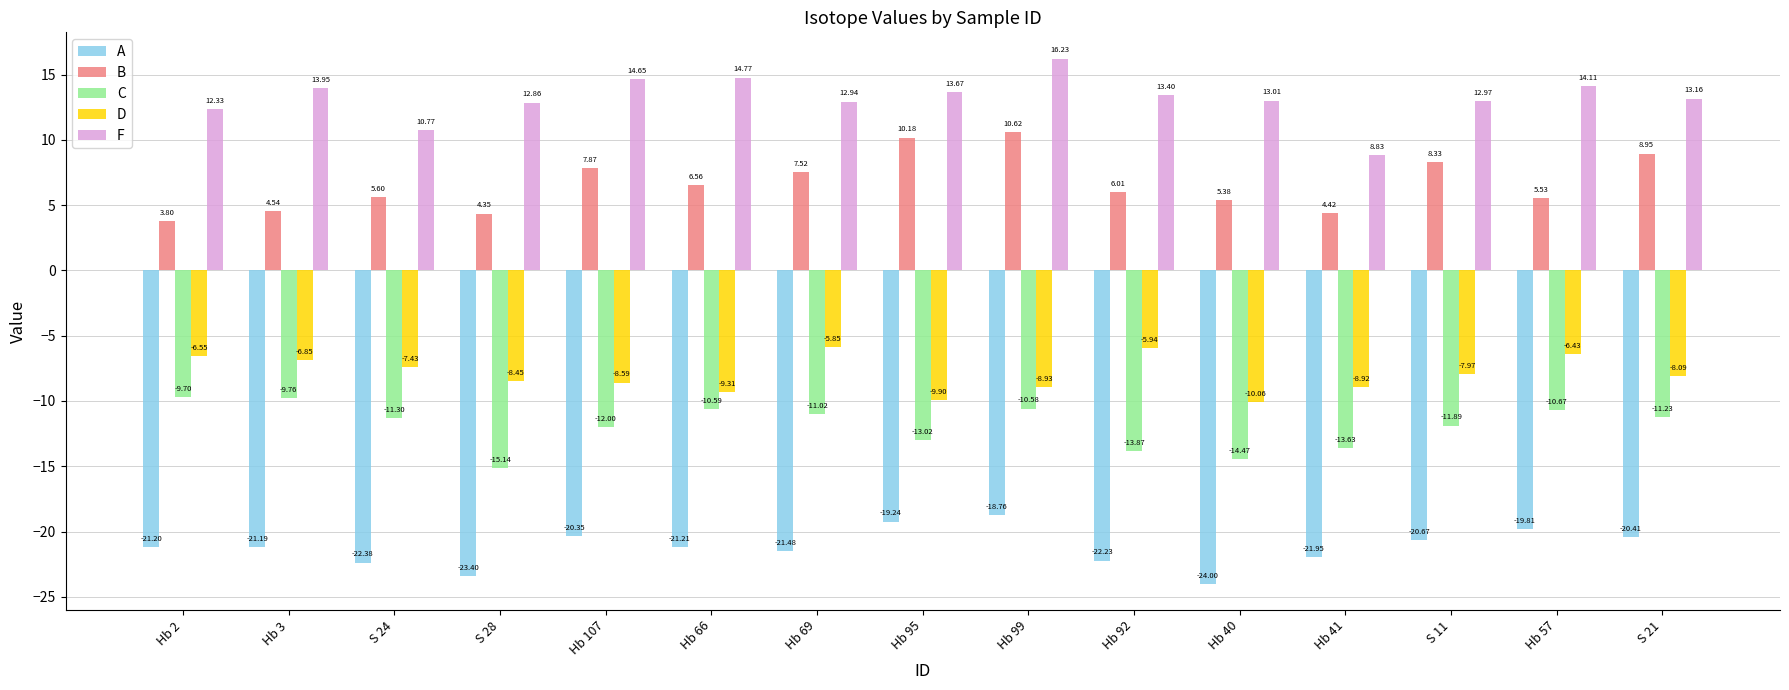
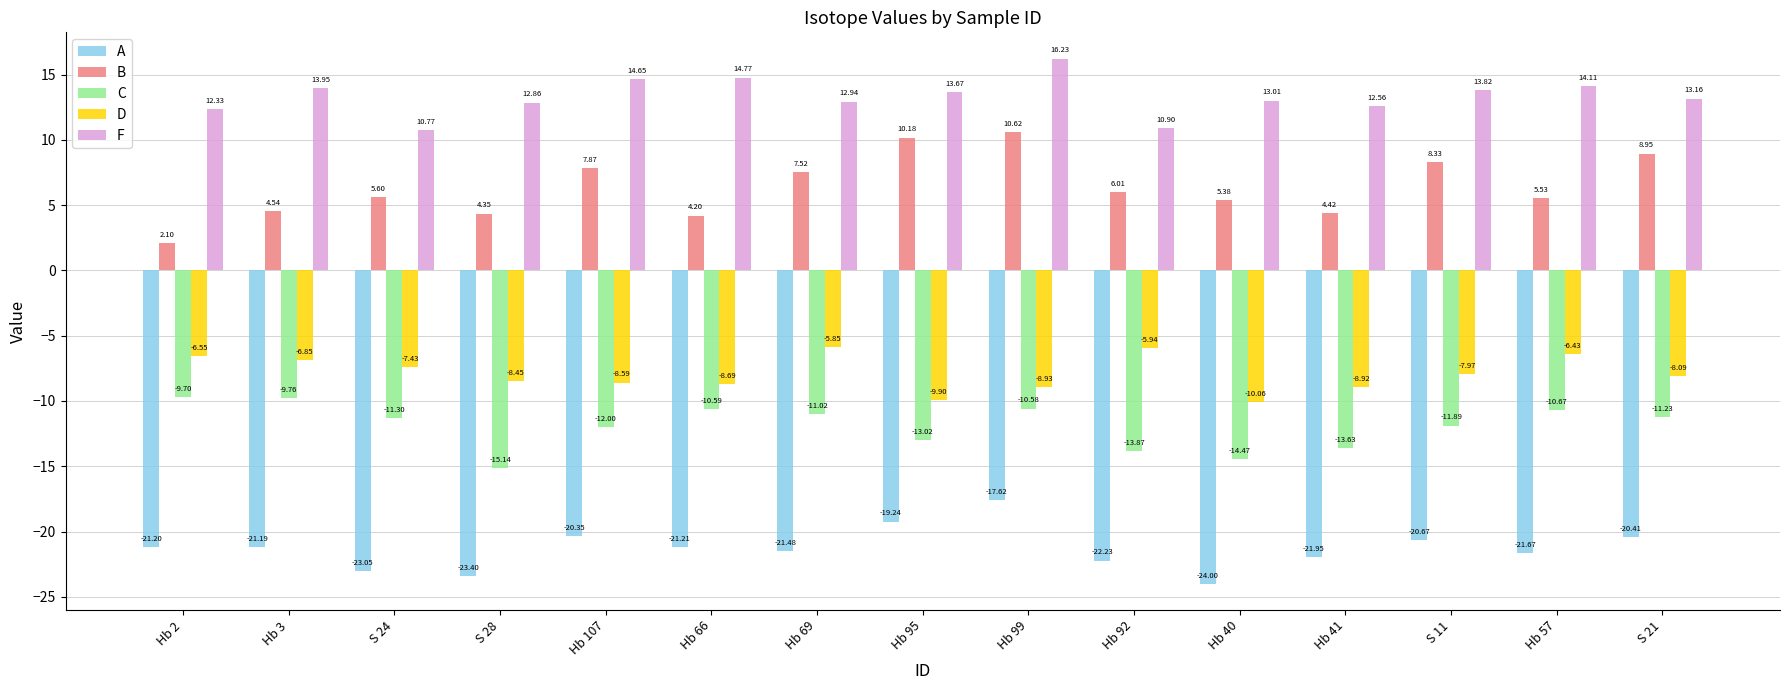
B, Hb 2: 3.80 -> 2.10
A, S 24: -22.38 -> -23.05
B, Hb 66: 6.56 -> 4.20
D, Hb 66: -9.31 -> -8.69
A, Hb 99: -18.76 -> -17.62
F, Hb 92: 13.40 -> 10.90
F, Hb 41: 8.83 -> 12.56
F, S 11: 12.97 -> 13.82
A, Hb 57: -19.81 -> -21.67
